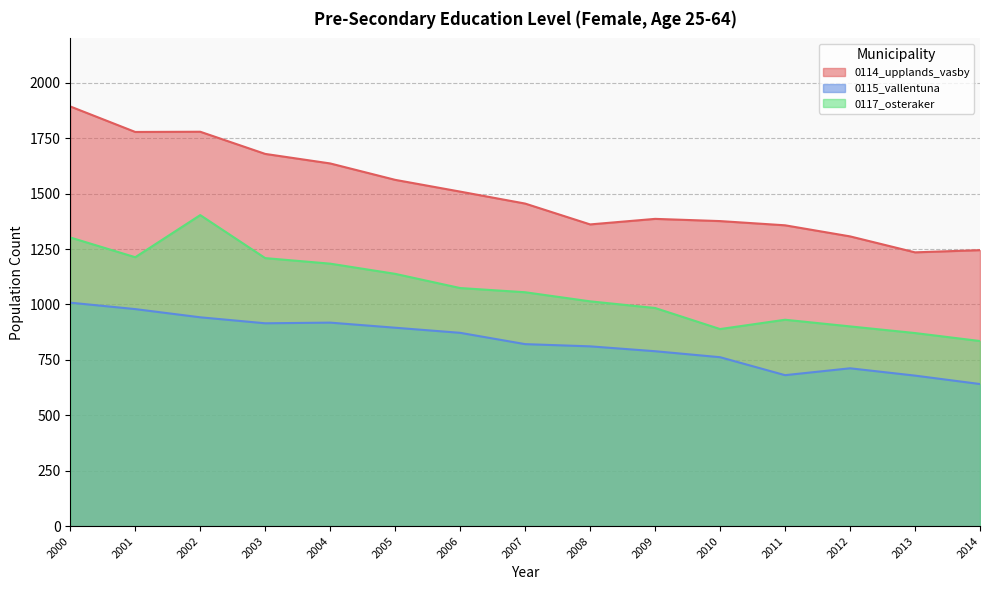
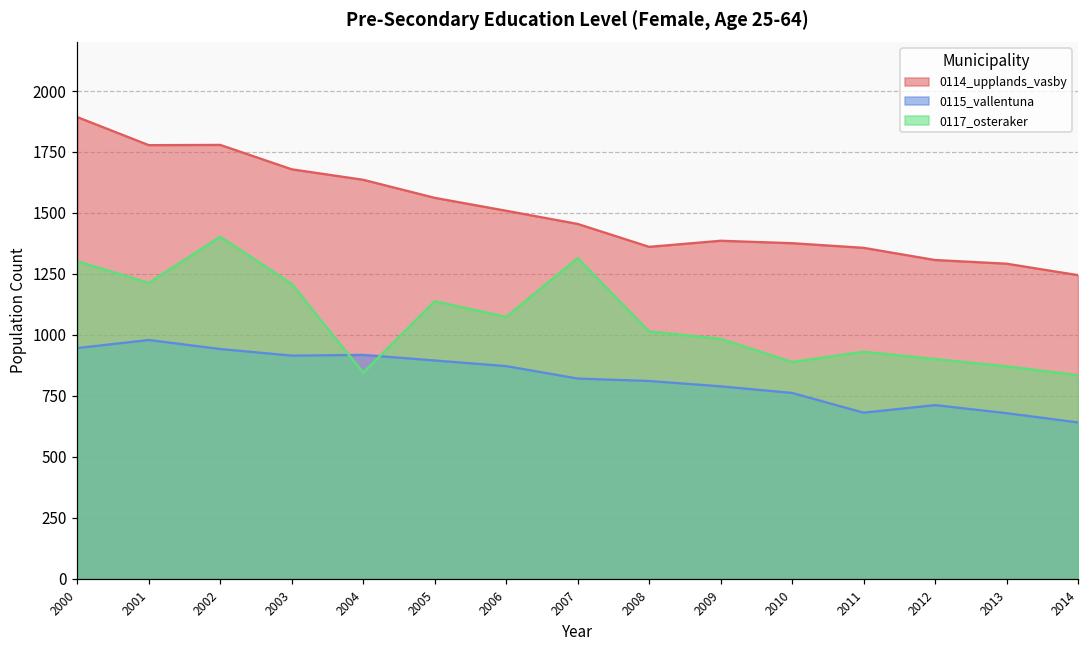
0115_vallentuna, 2000: 1010 -> 950
0117_osteraker, 2004: 1180 -> 850
0117_osteraker, 2007: 1060 -> 1320
0114_upplands_vasby, 2013: 1240 -> 1290
